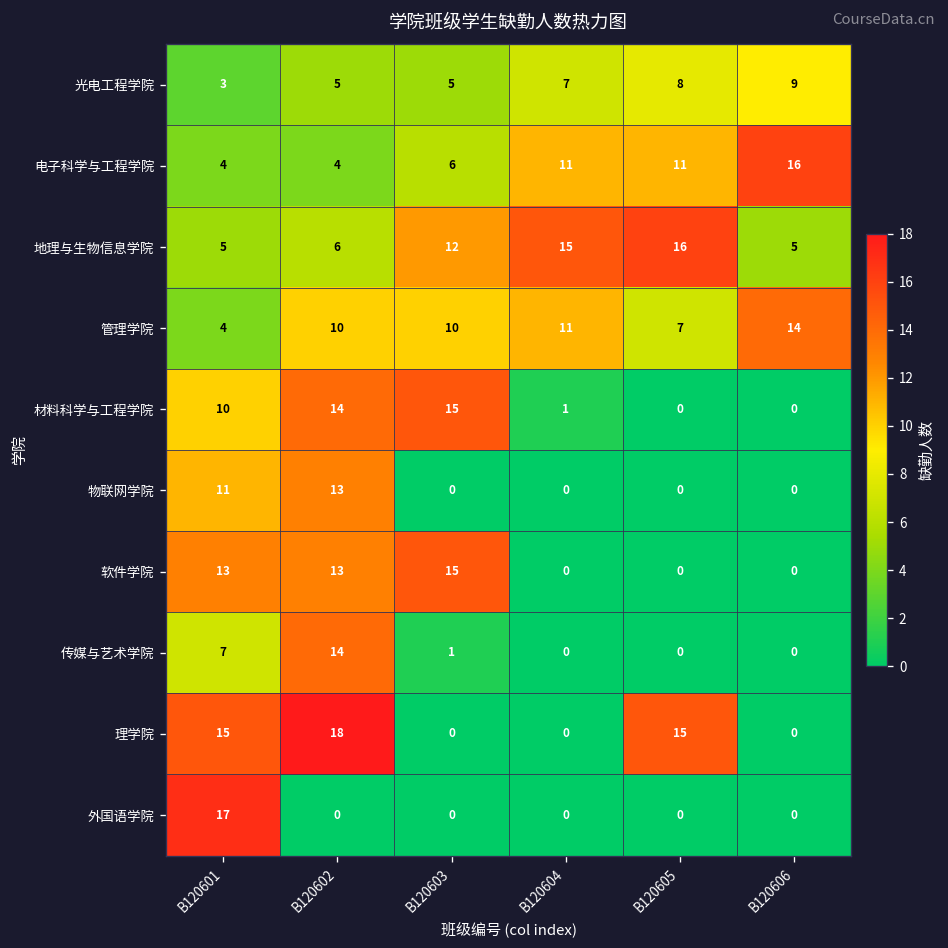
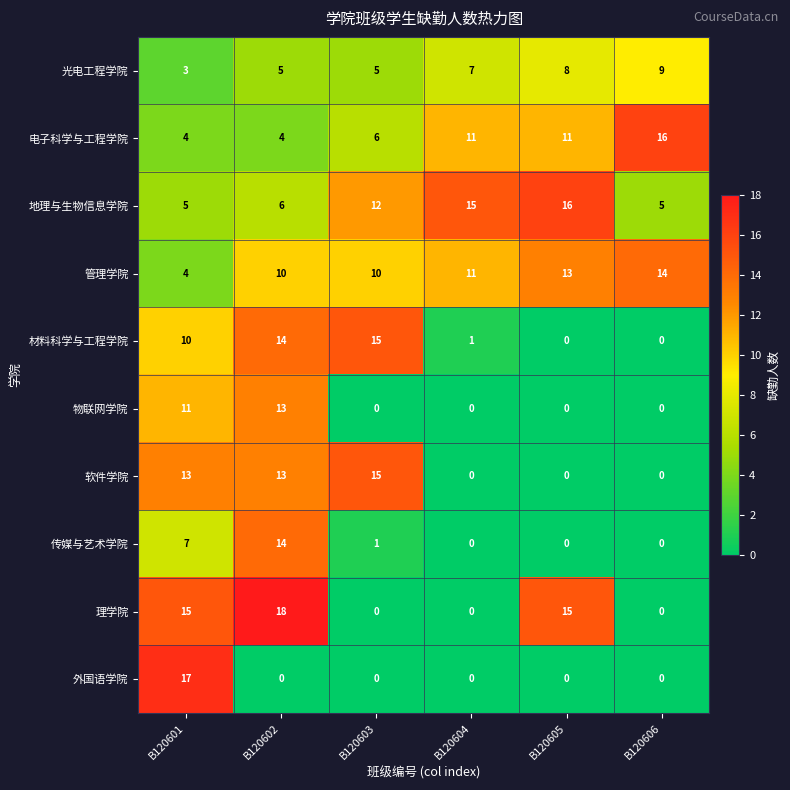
管理学院, B120605: 7 -> 13
